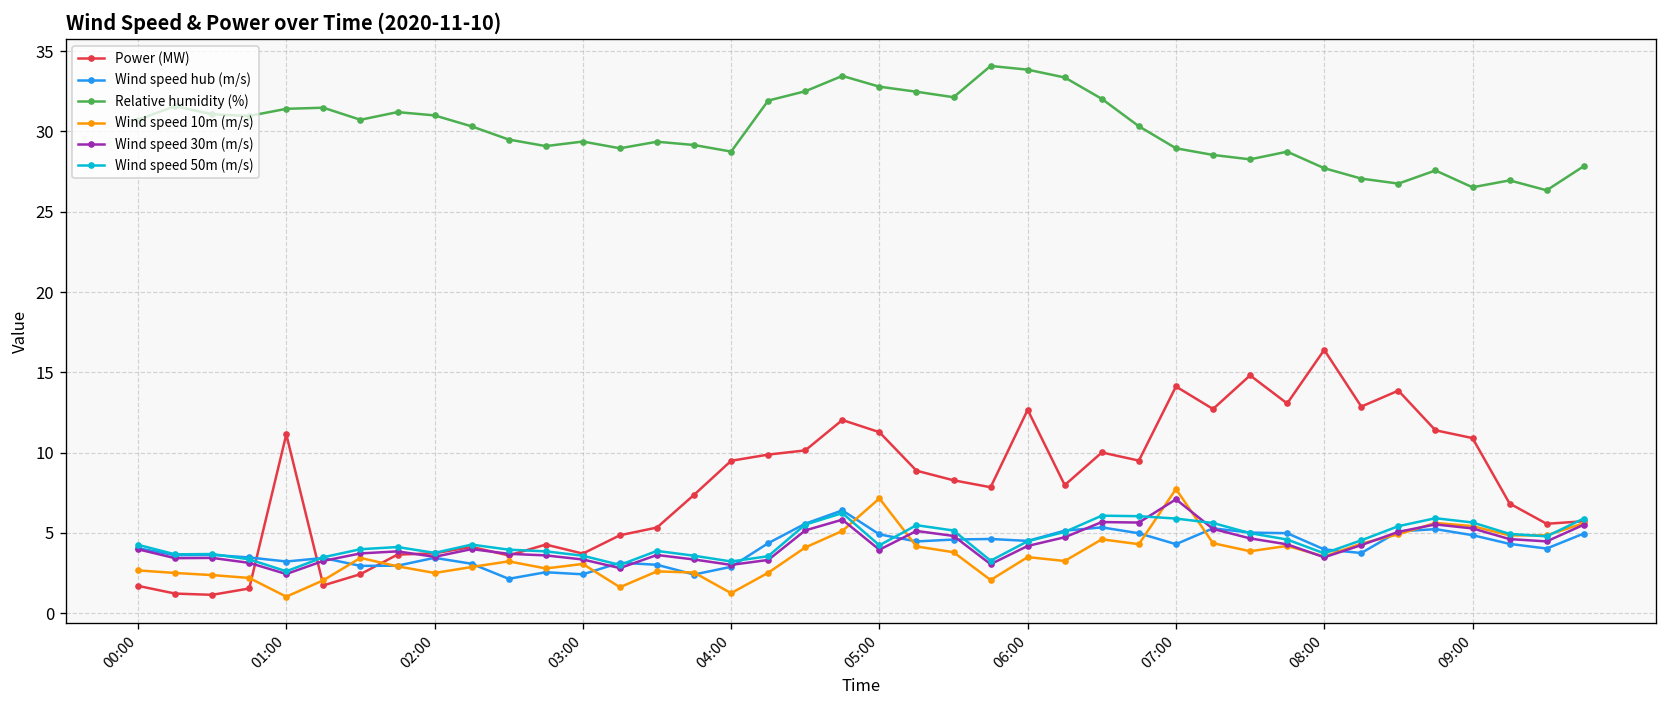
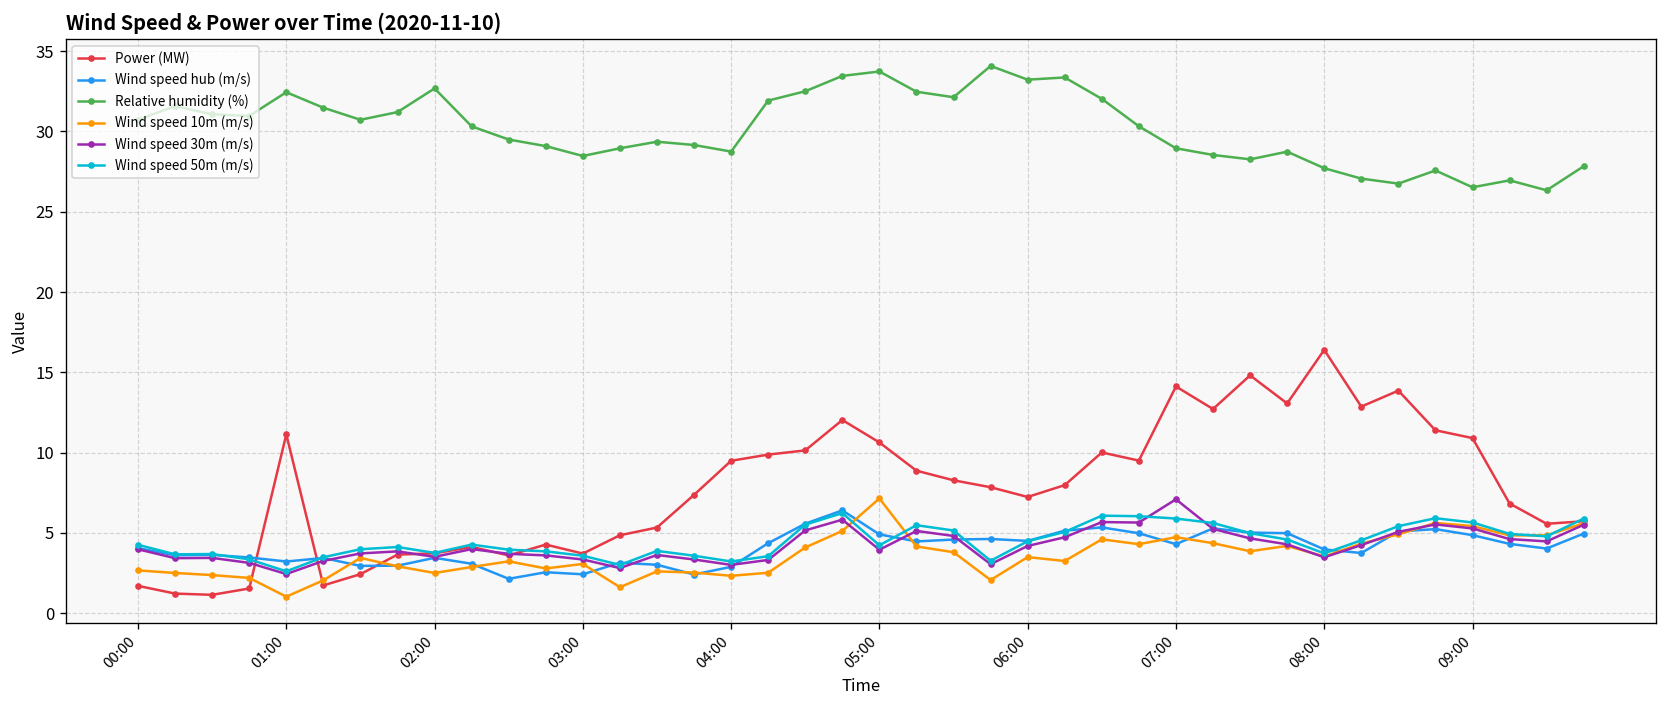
Relative humidity (%), 01:00: 31.4 -> 32.4
Relative humidity (%), 02:00: 31.0 -> 32.7
Relative humidity (%), 03:00: 29.4 -> 28.5
Wind speed 10m (m/s), 04:00: 1.3 -> 2.3
Power (MW), 05:00: 11.3 -> 10.6
Relative humidity (%), 05:00: 32.8 -> 33.7
Power (MW), 06:00: 12.7 -> 7.2
Relative humidity (%), 06:00: 33.8 -> 33.2
Wind speed 10m (m/s), 07:00: 7.7 -> 4.7
